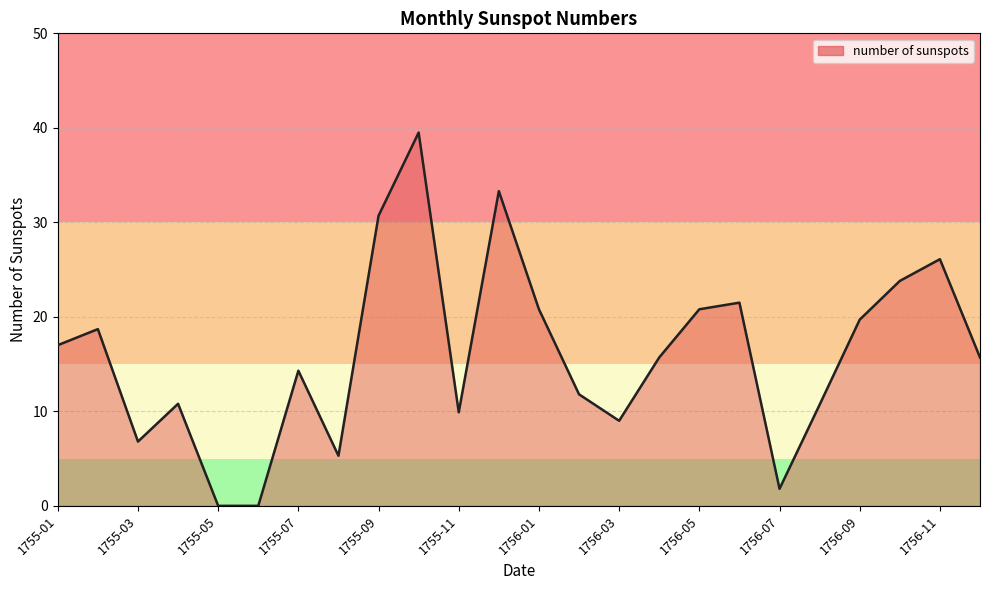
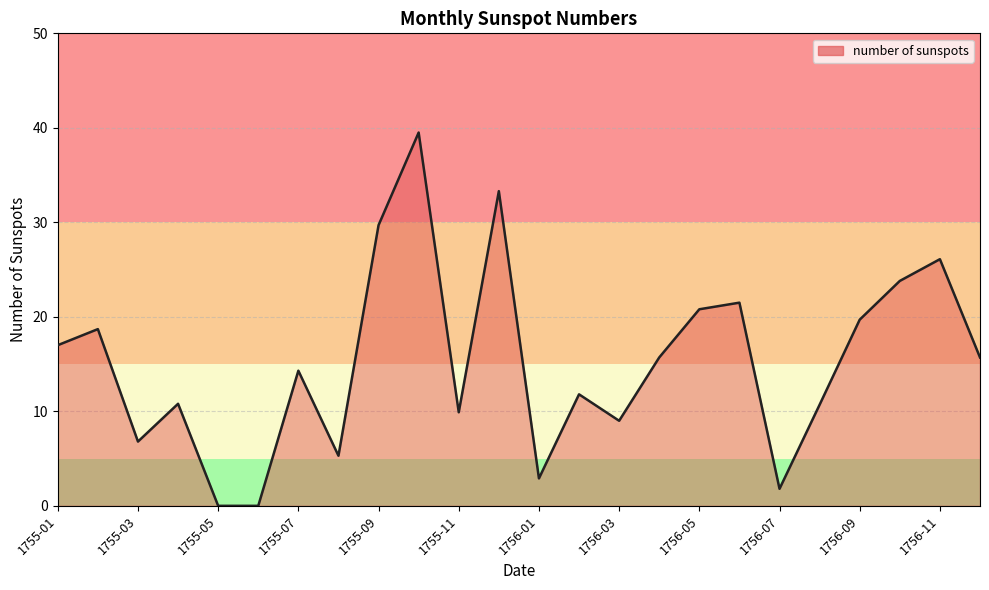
1755-09: 31 -> 30
1756-01: 21 -> 3
